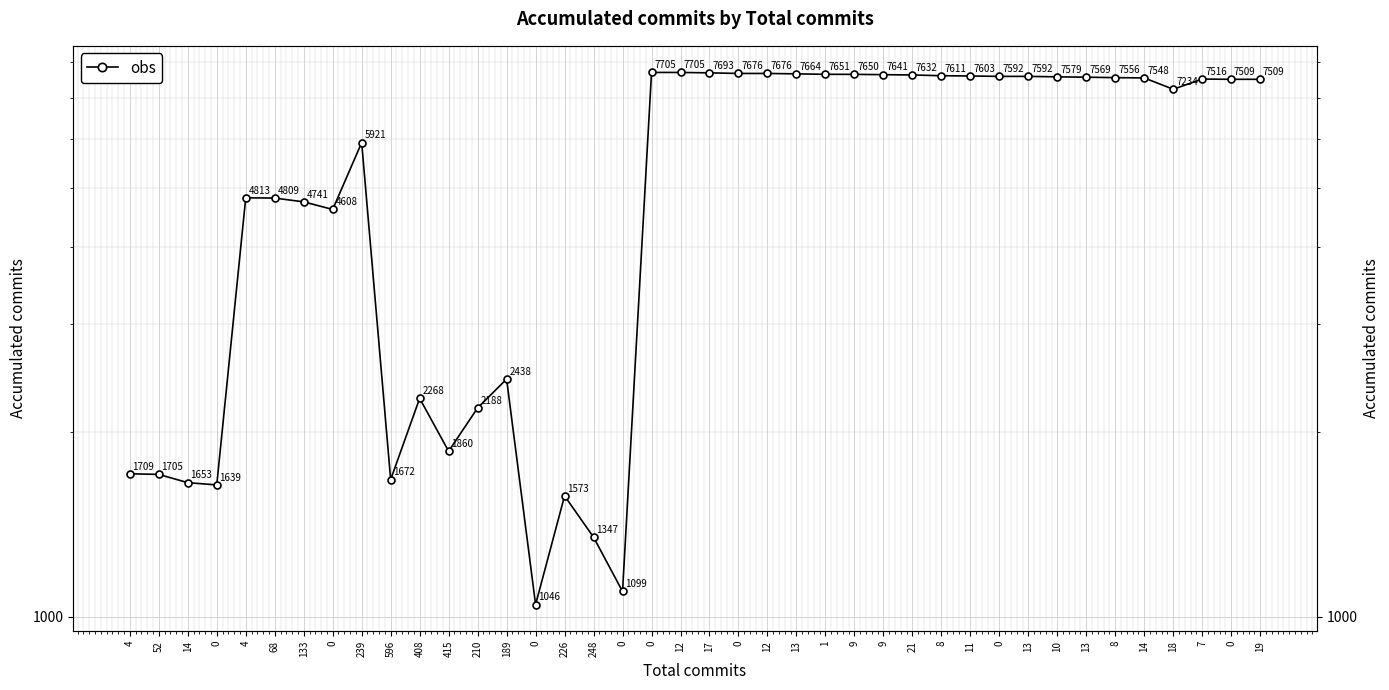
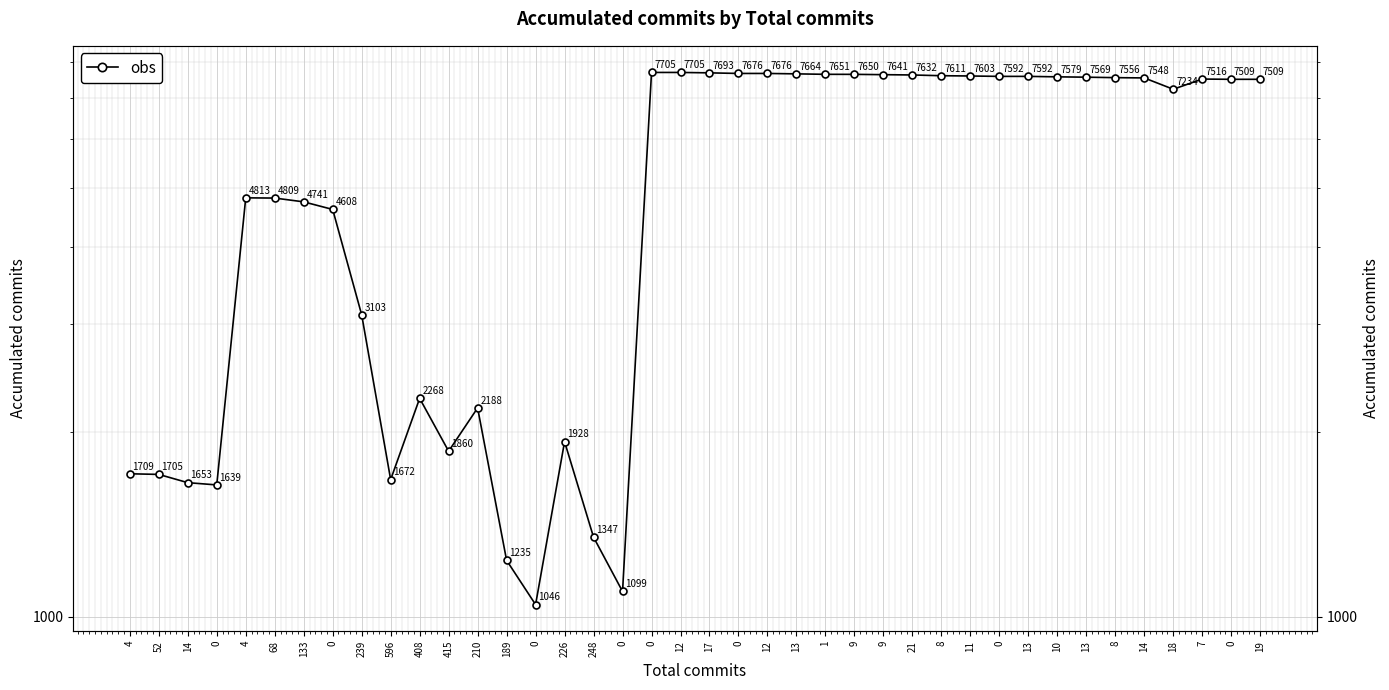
239: 5921 -> 3103
189: 2438 -> 1235
226: 1573 -> 1928
